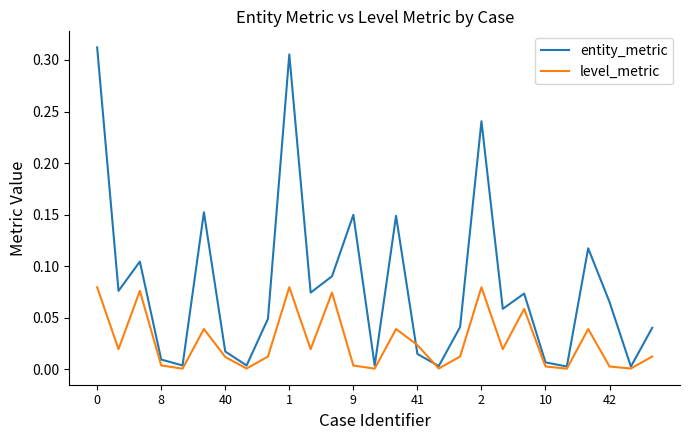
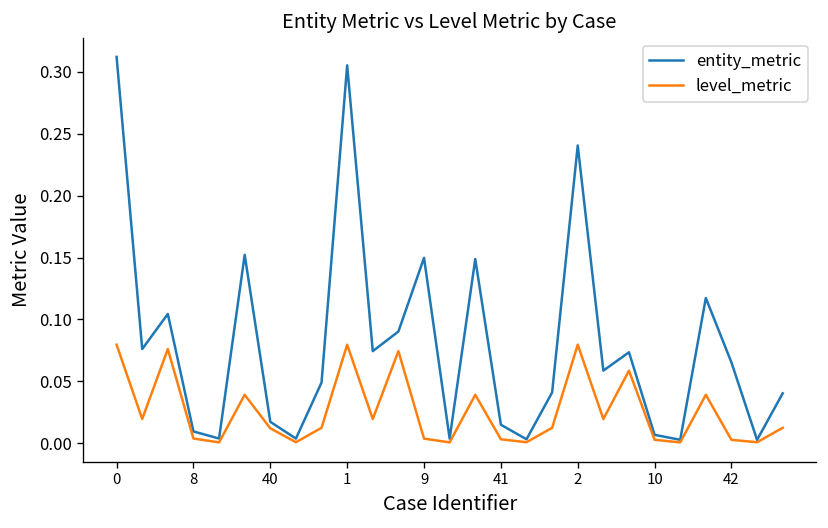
level_metric, 41: 0.024 -> 0.003
